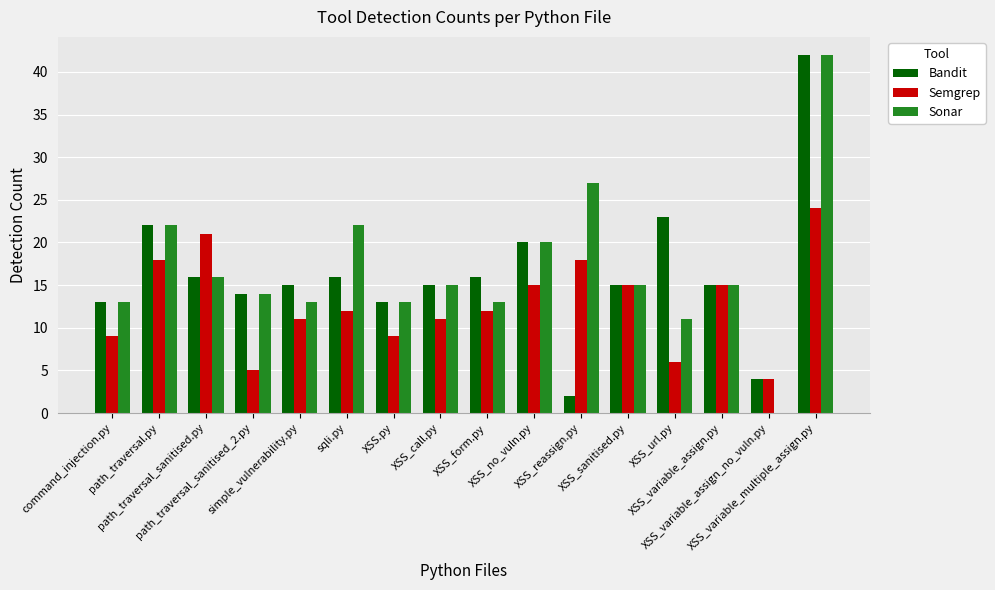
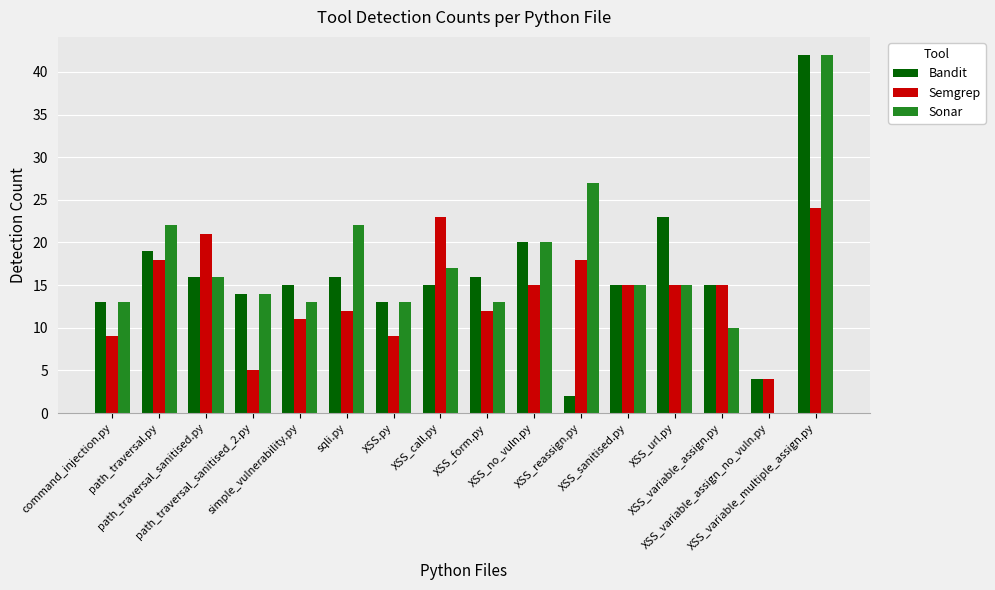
Bandit, path_traversal.py: 22 -> 19
Semgrep, XSS_call.py: 11 -> 23
Sonar, XSS_call.py: 15 -> 17
Semgrep, XSS_url.py: 6 -> 15
Sonar, XSS_url.py: 11 -> 15
Sonar, XSS_variable_assign.py: 15 -> 10
